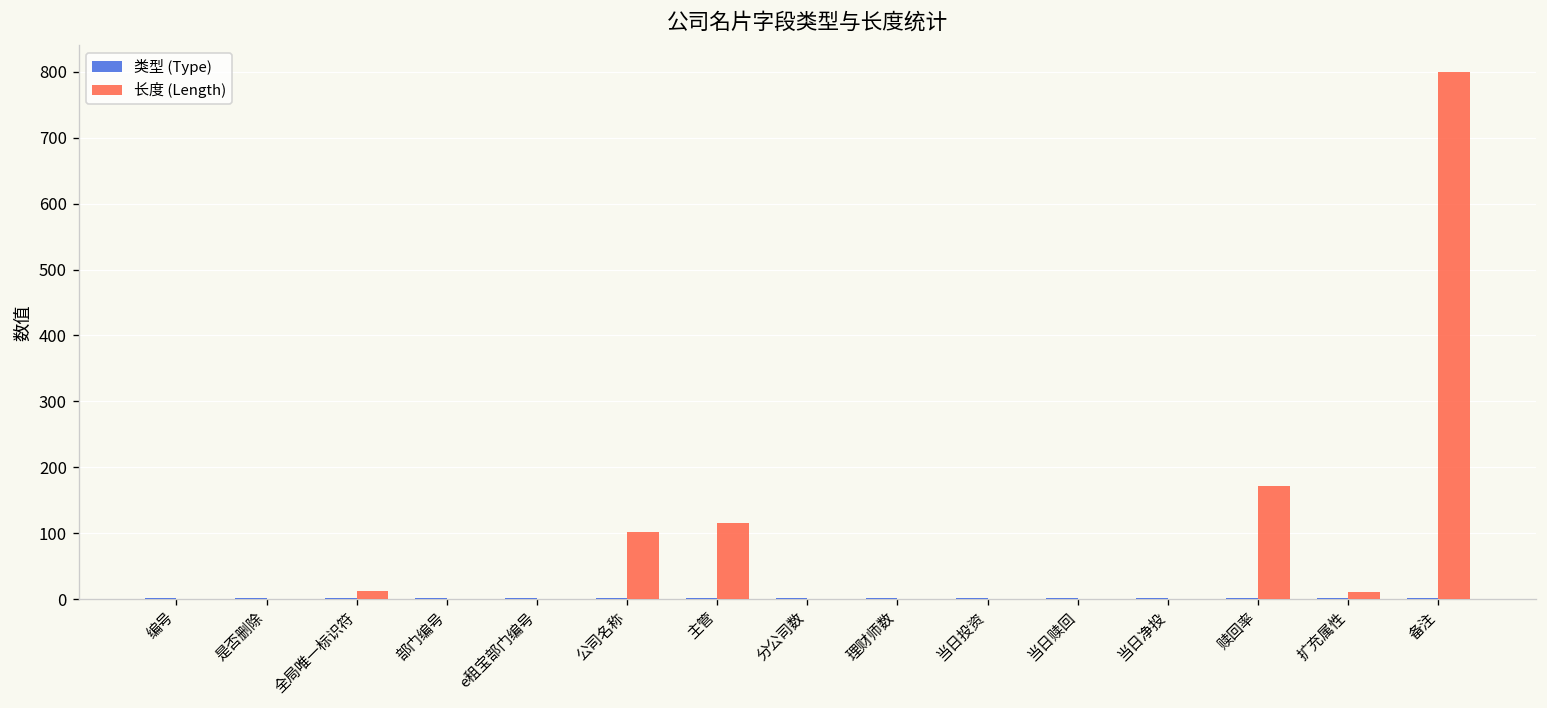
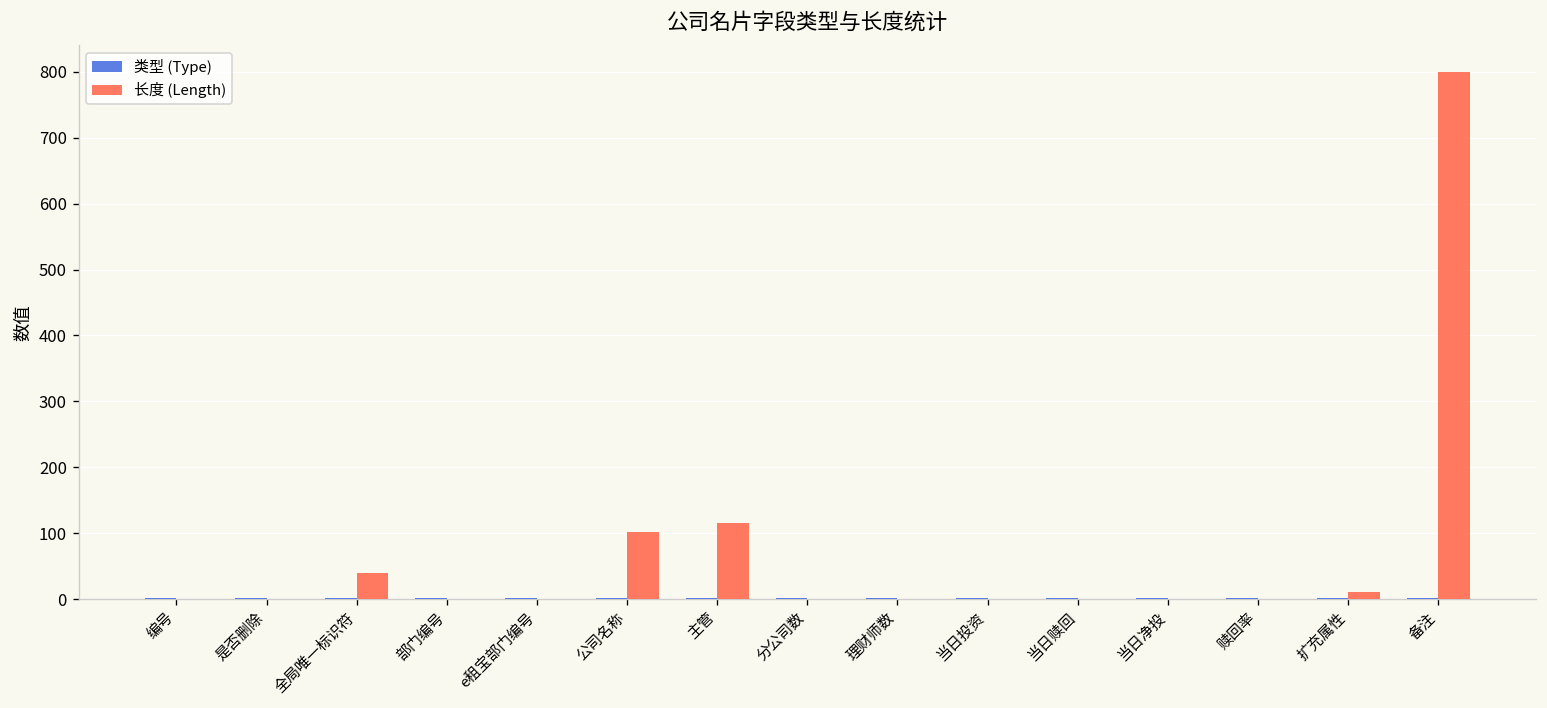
长度 (Length), 全局唯一标识符: 10 -> 40
长度 (Length), 赎回率: 170 -> 0
